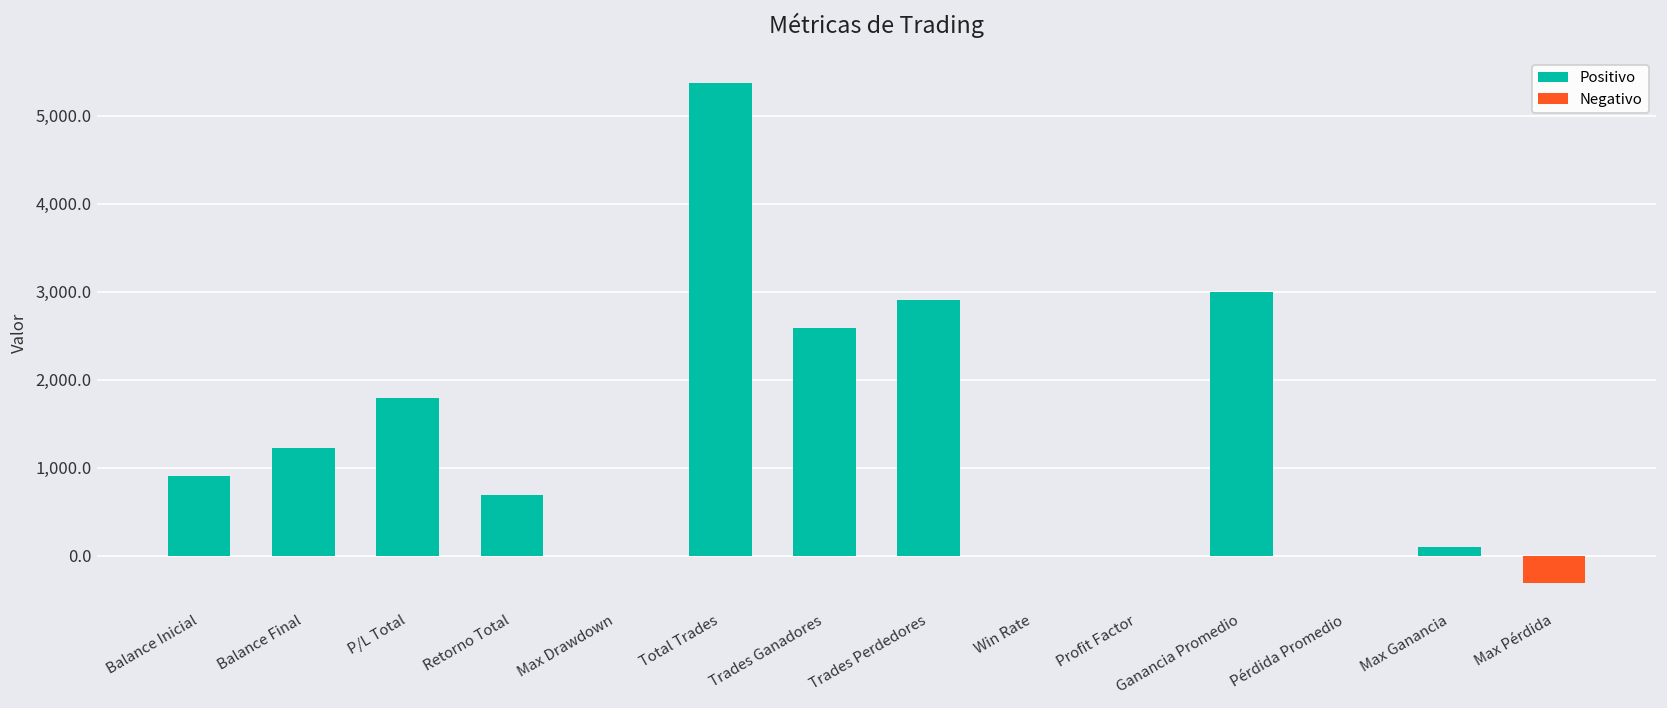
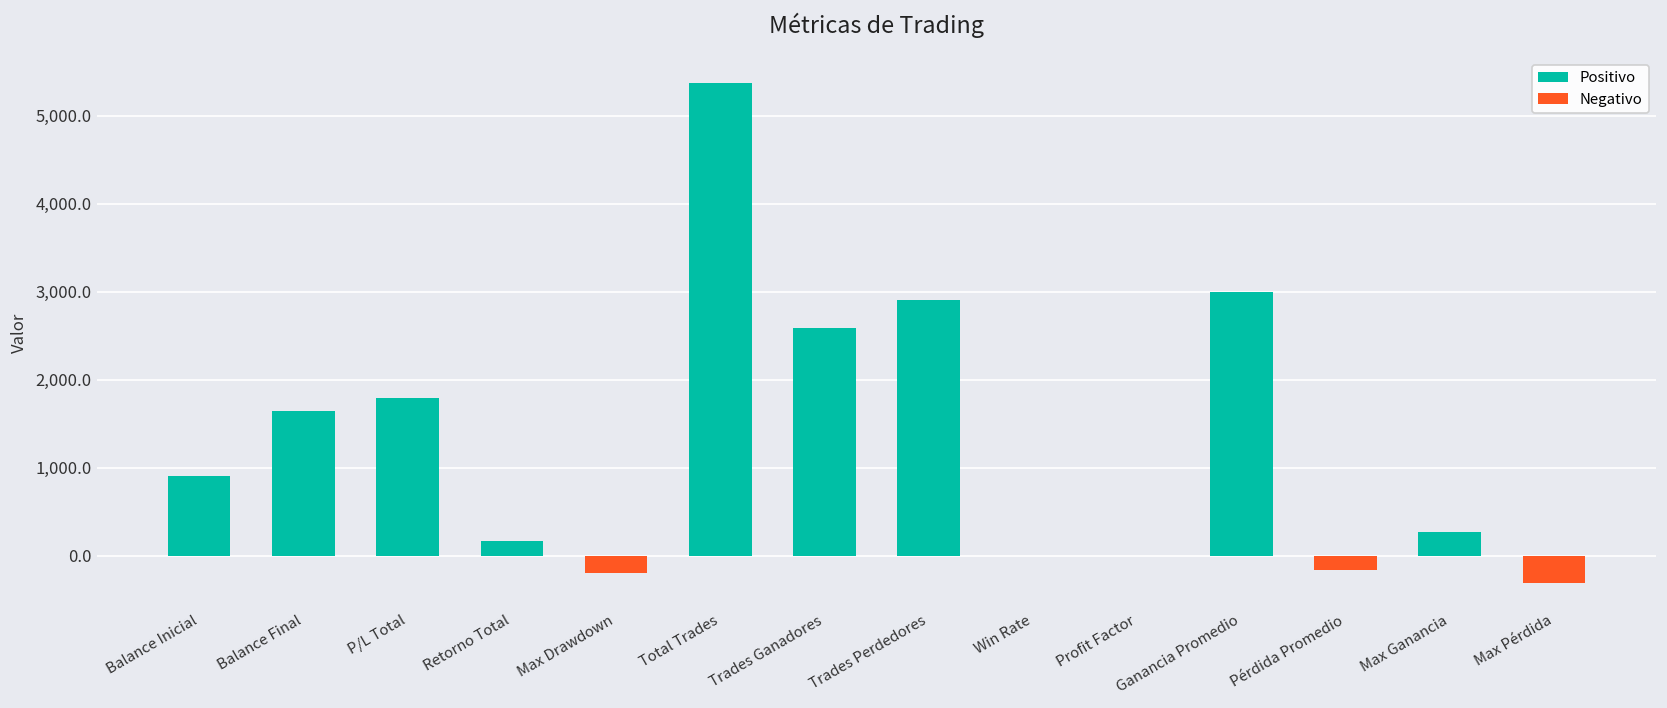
Positivo, Balance Final: 1,200 -> 1,600
Positivo, Retorno Total: 700 -> 200
Negativo, Max Drawdown: 0 -> -200
Negativo, Pérdida Promedio: 0 -> -200
Positivo, Max Ganancia: 100 -> 300
